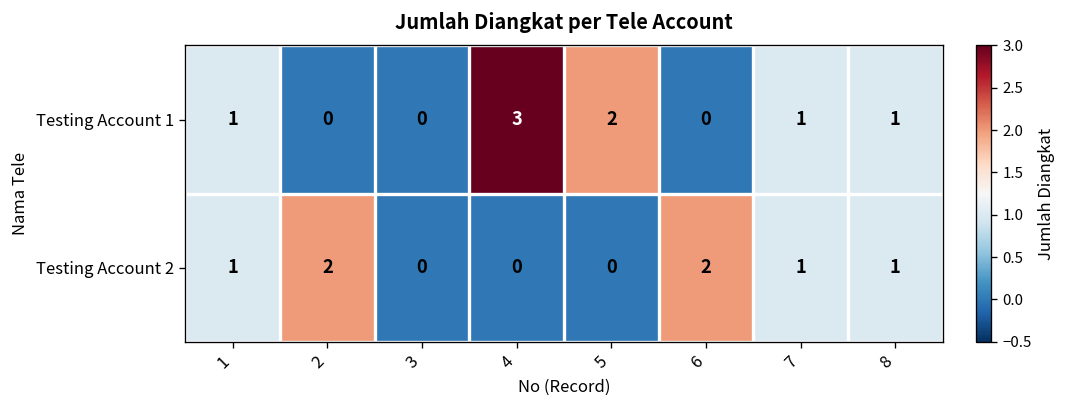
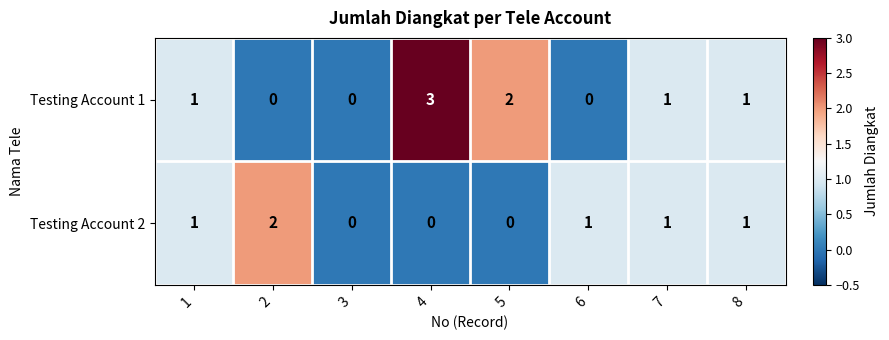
Testing Account 2, 6: 2 -> 1
